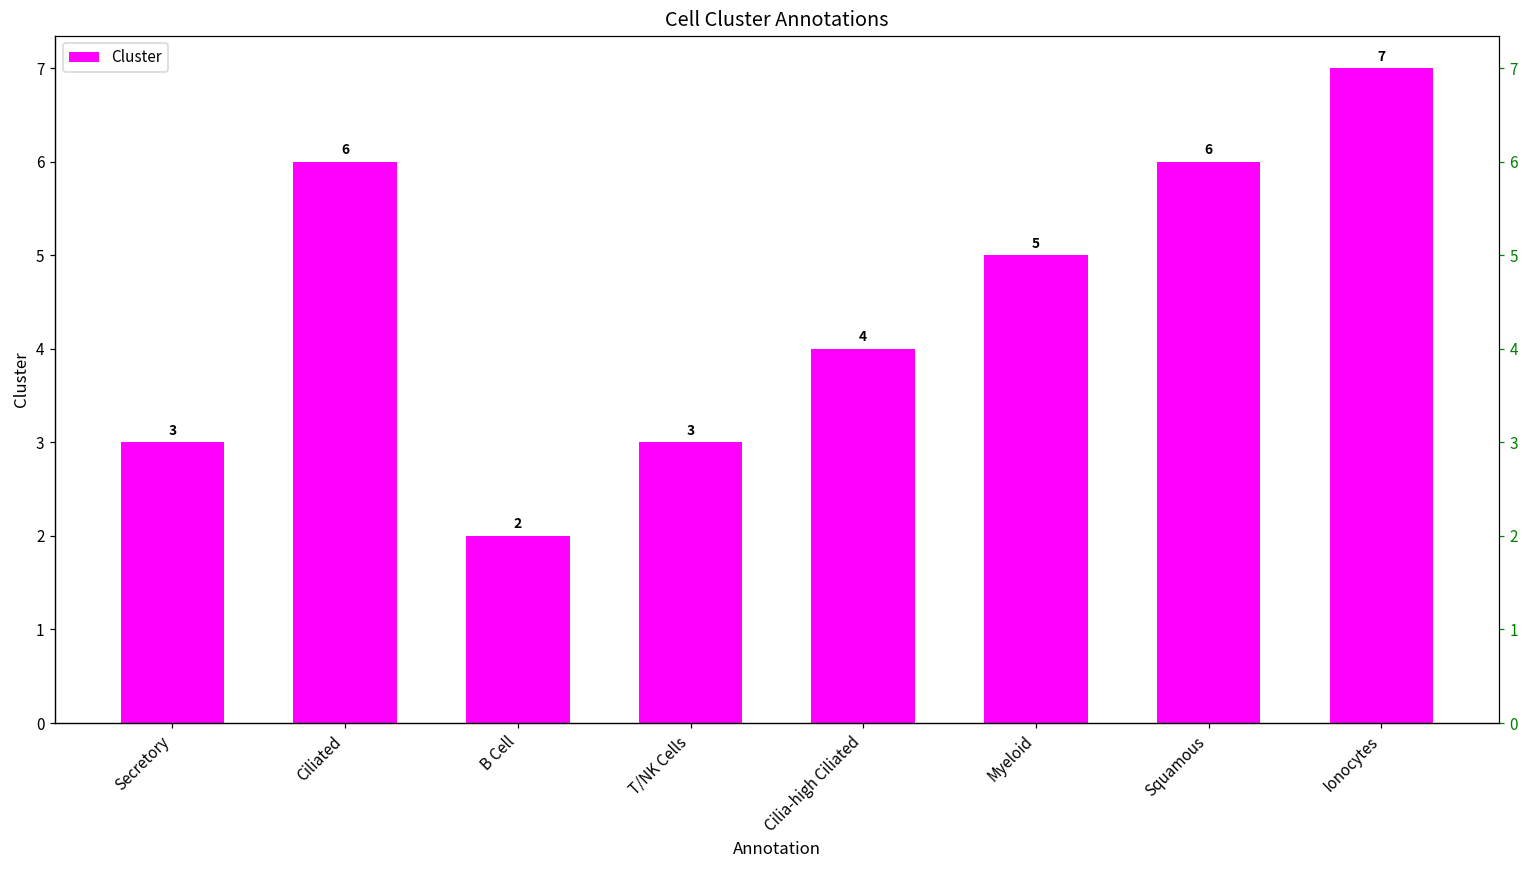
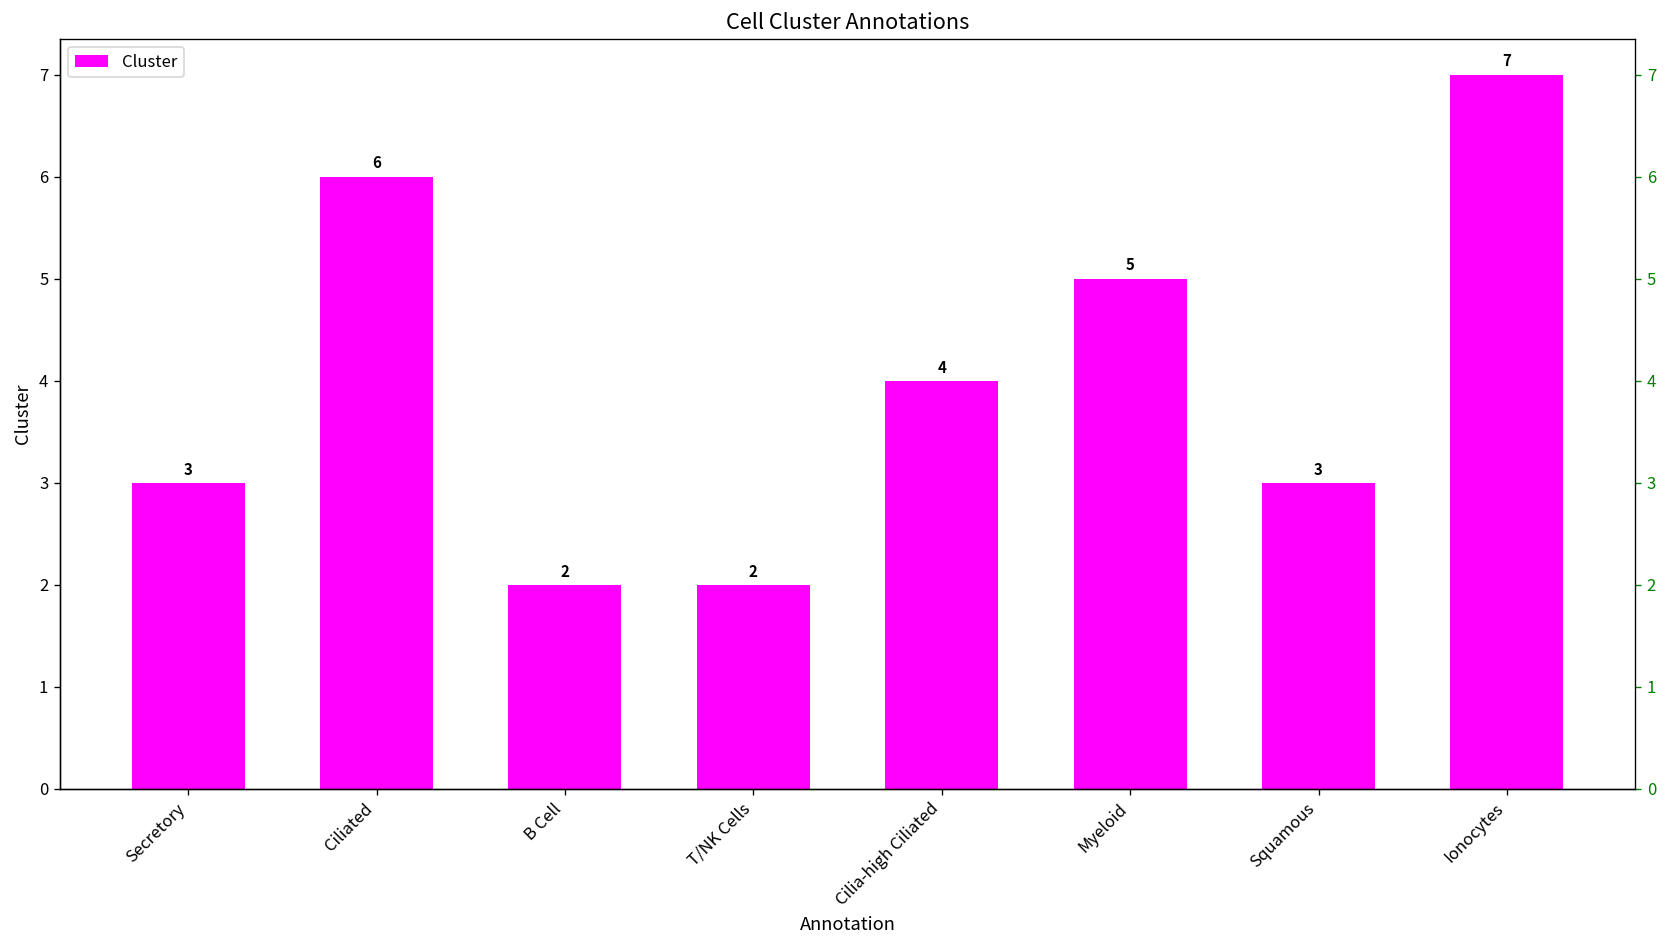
T/NK Cells: 3 -> 2
Squamous: 6 -> 3
